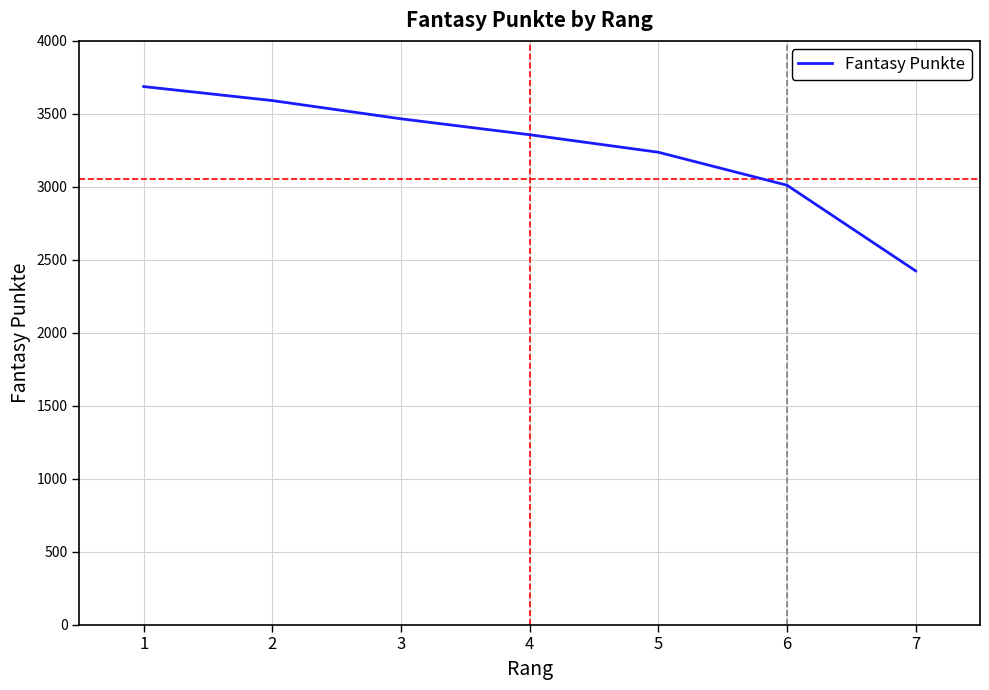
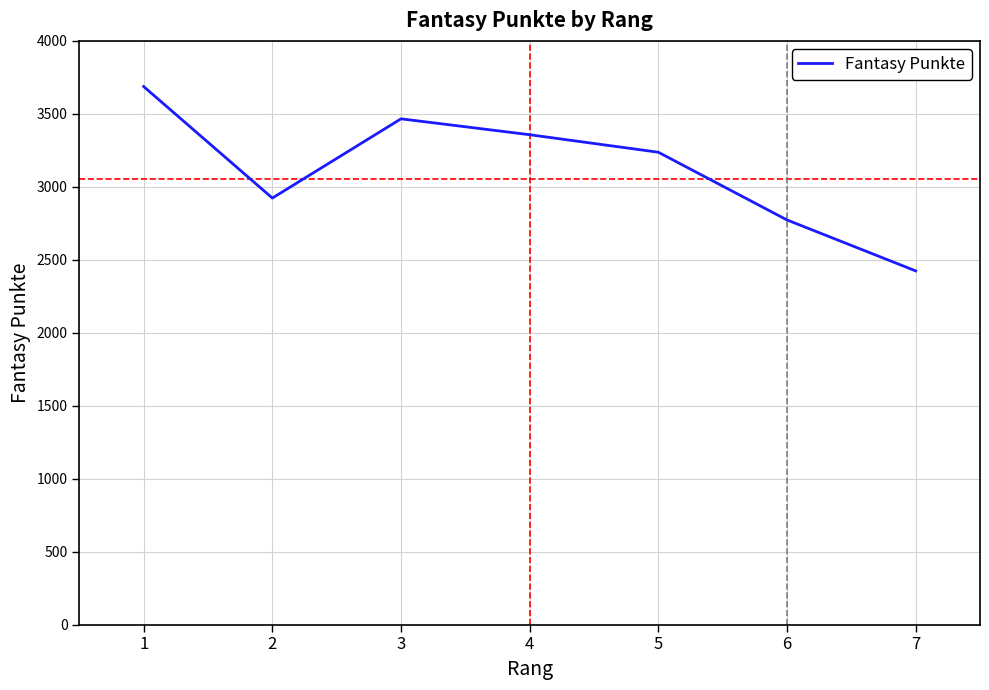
2: 3590 -> 2920
6: 3010 -> 2770
